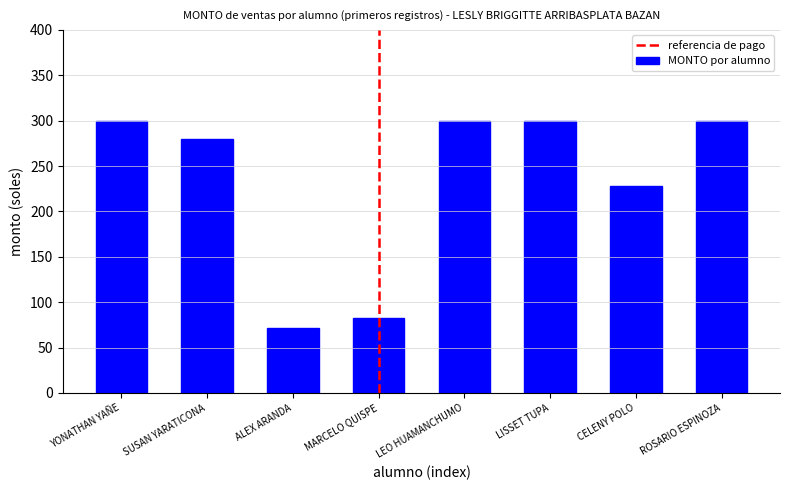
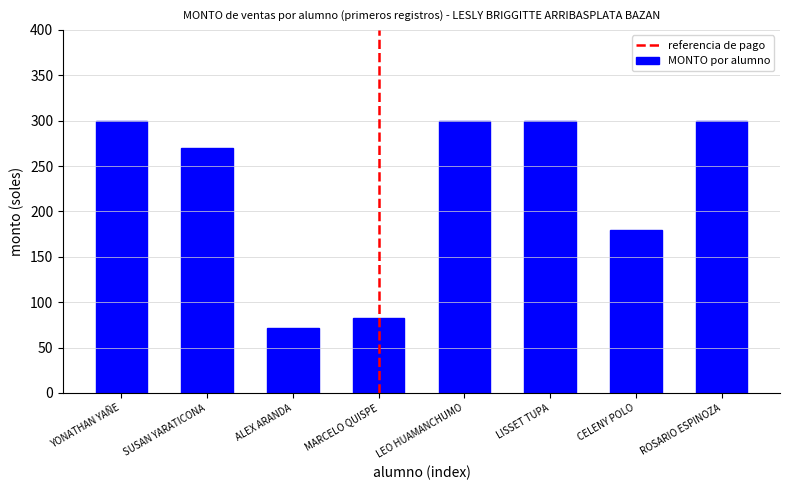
SUSAN YARATICONA: 280 -> 270
CELENY POLO: 230 -> 180
